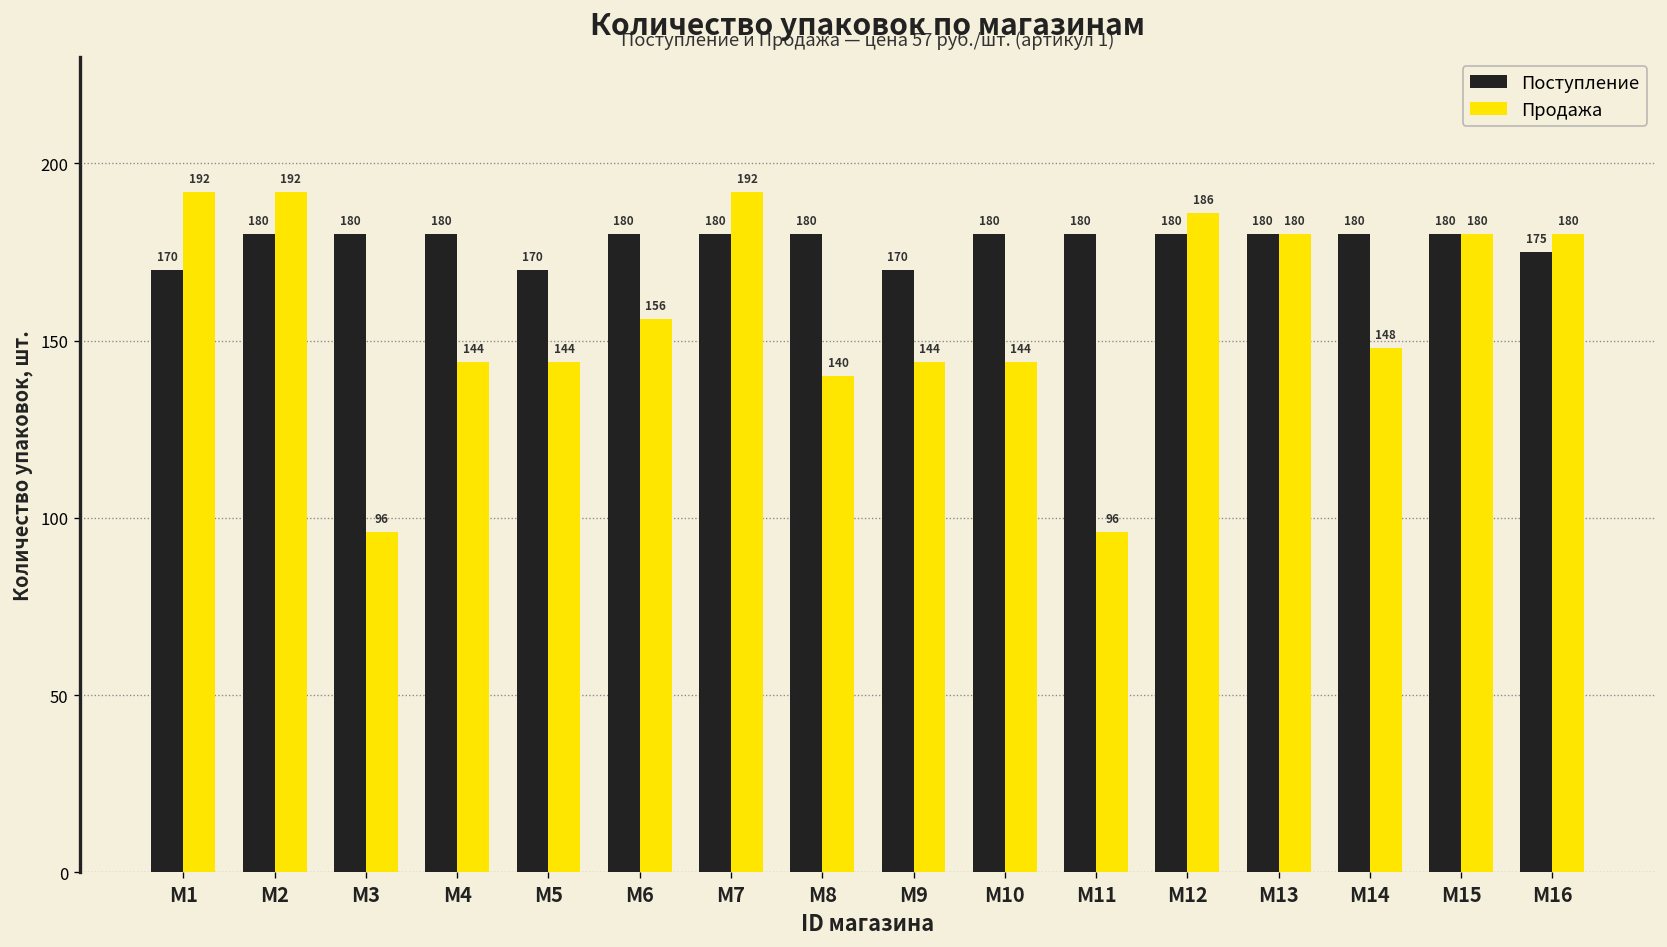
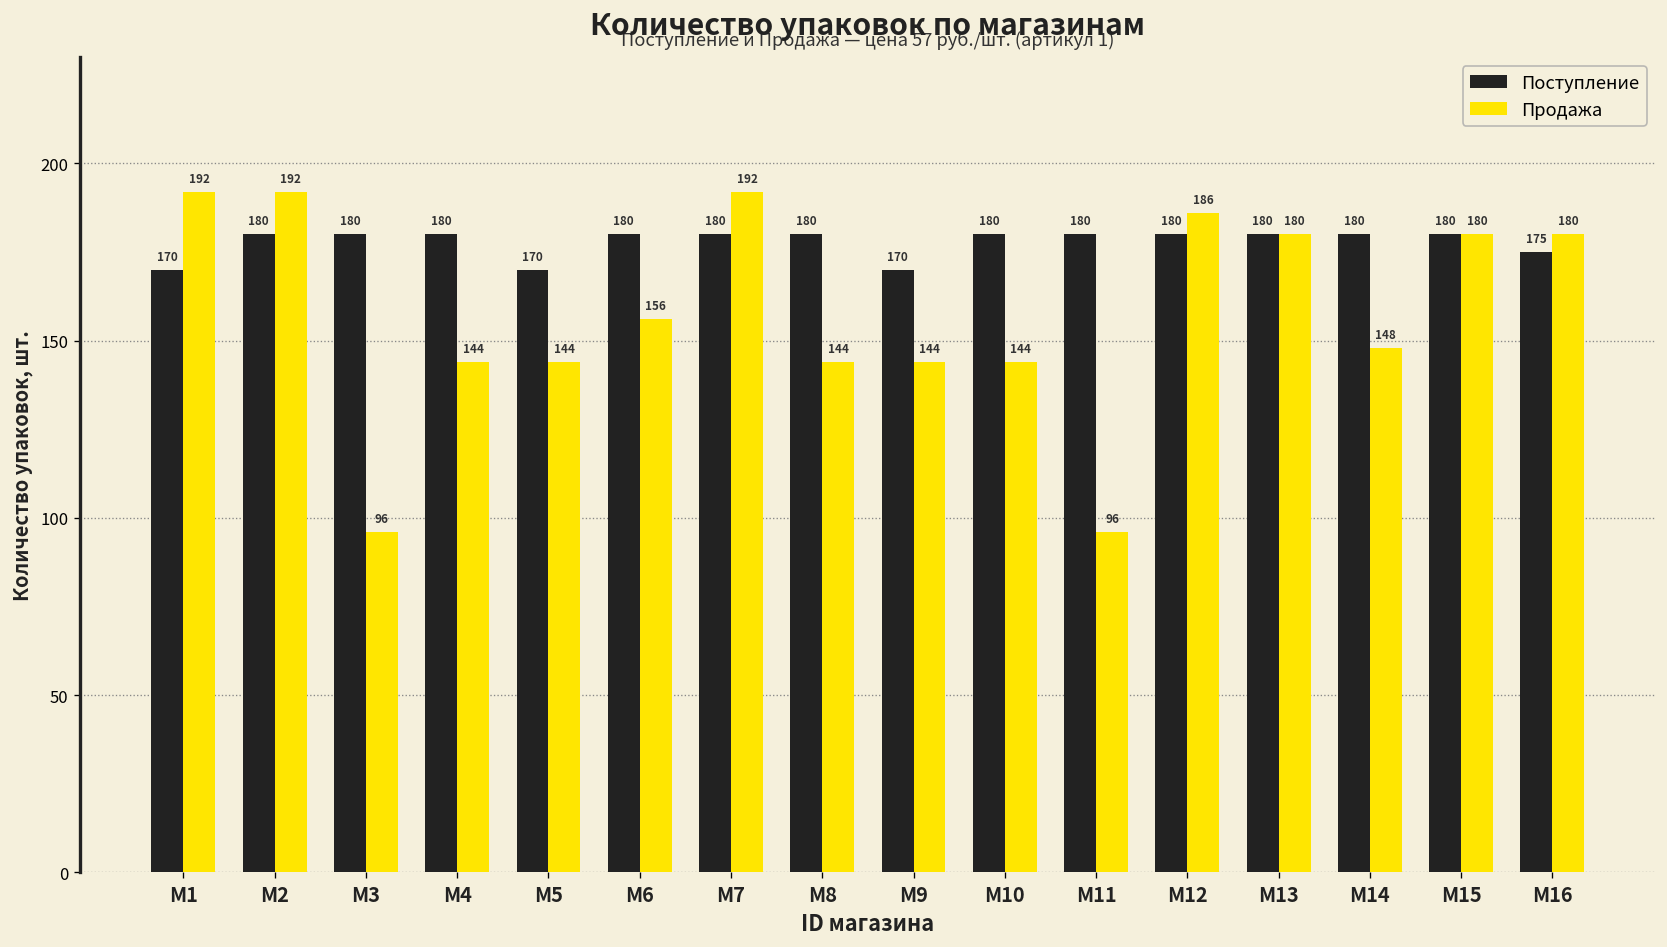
Продажа, M8: 140 -> 144
